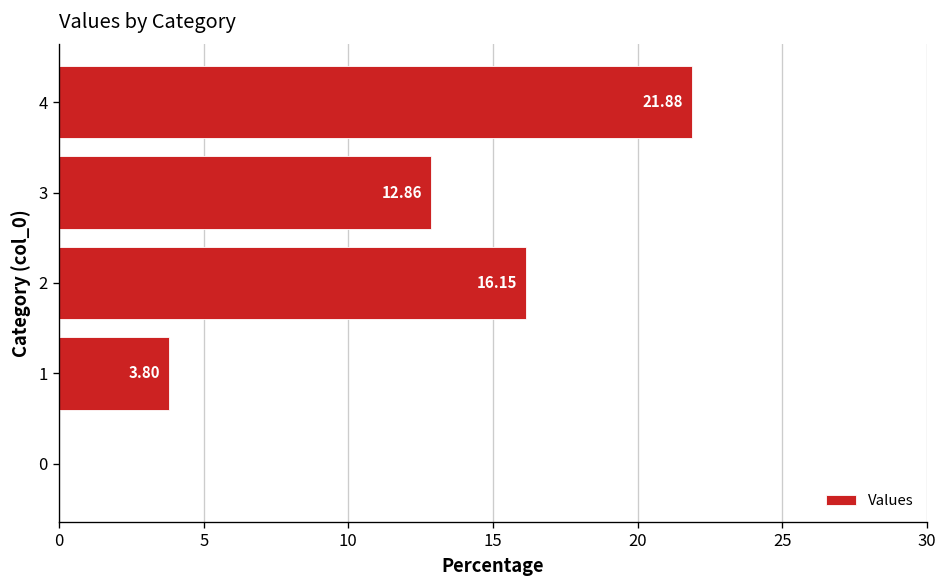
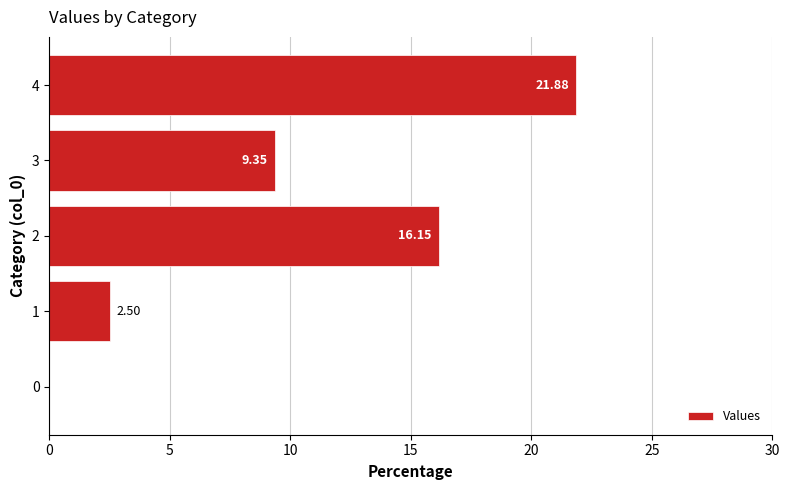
3: 12.86 -> 9.35
1: 3.80 -> 2.50
